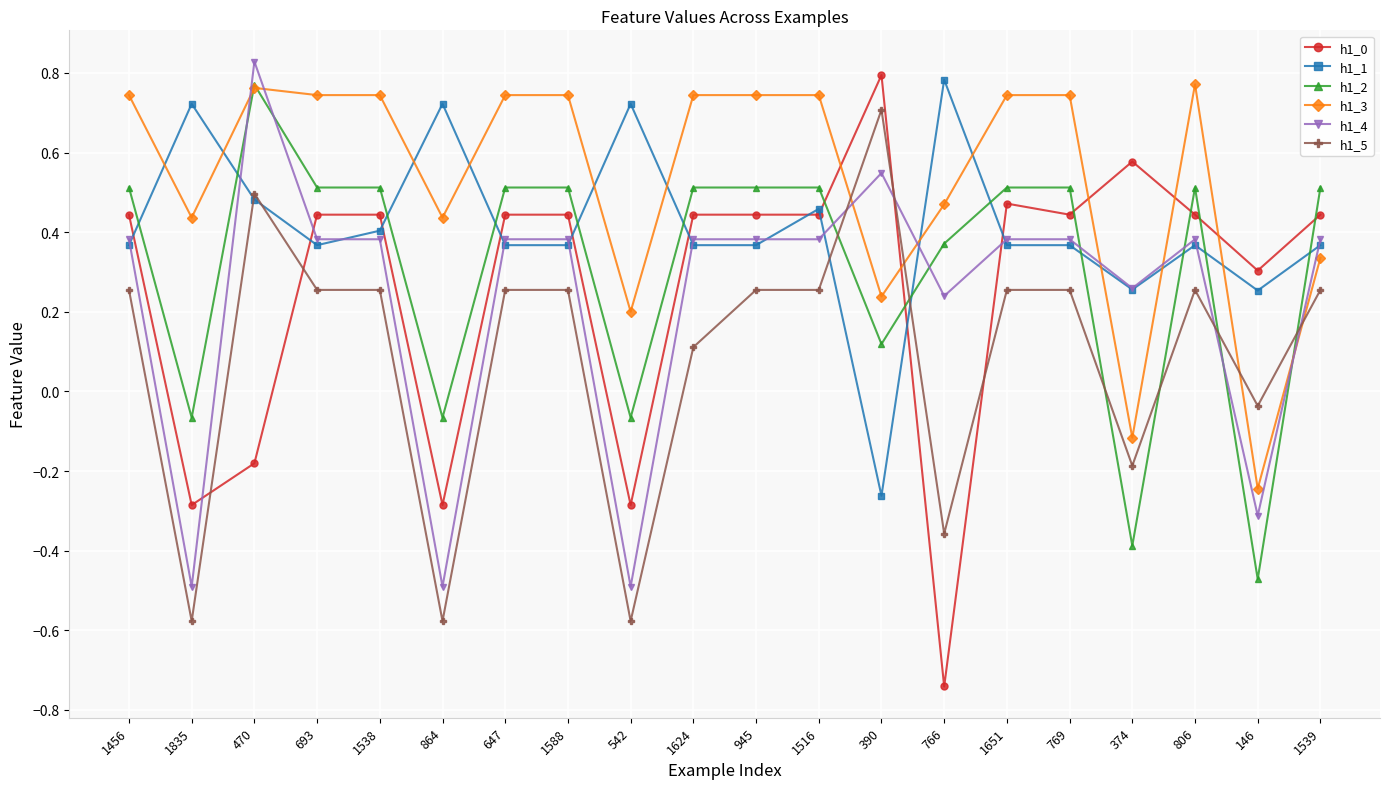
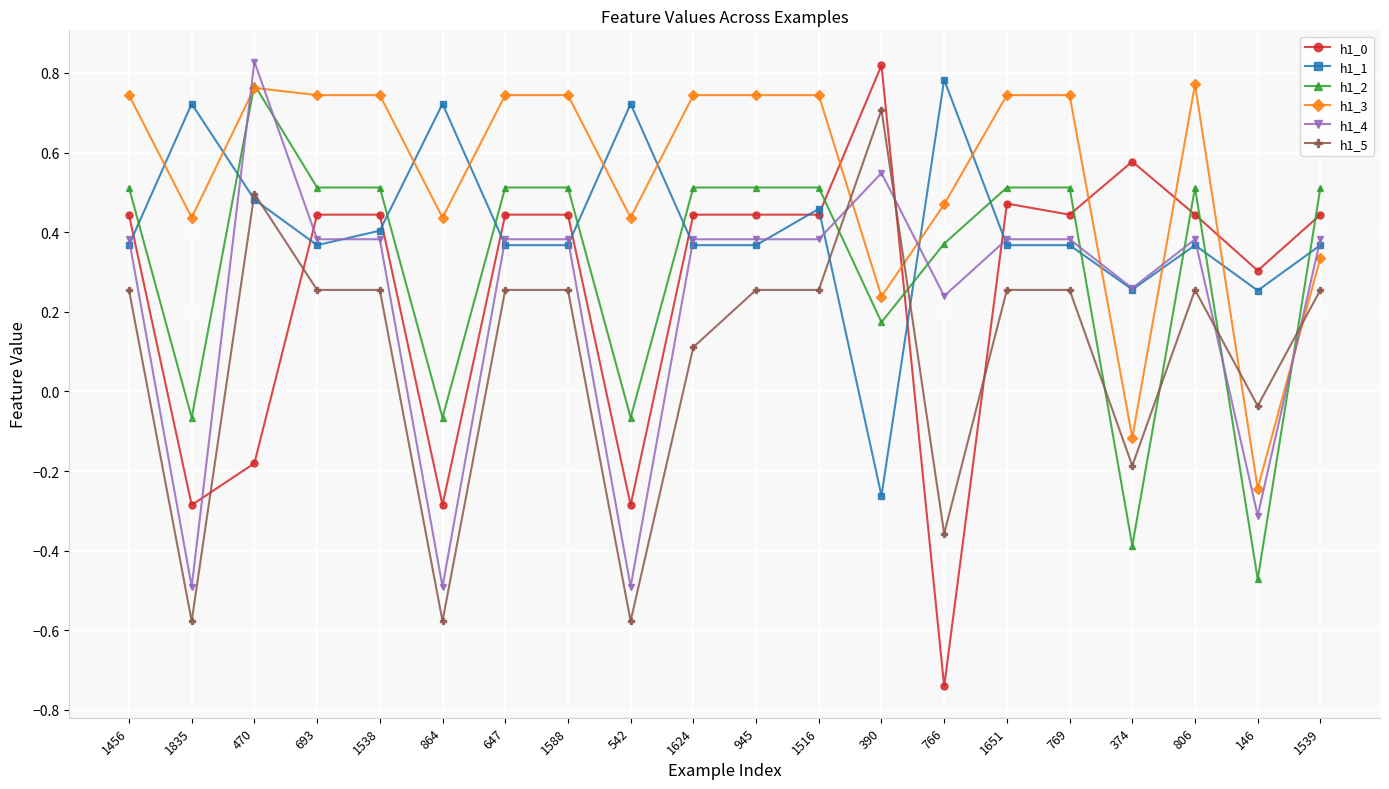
h1_3, 542: 0.20 -> 0.44
h1_0, 390: 0.79 -> 0.82
h1_2, 390: 0.12 -> 0.17
